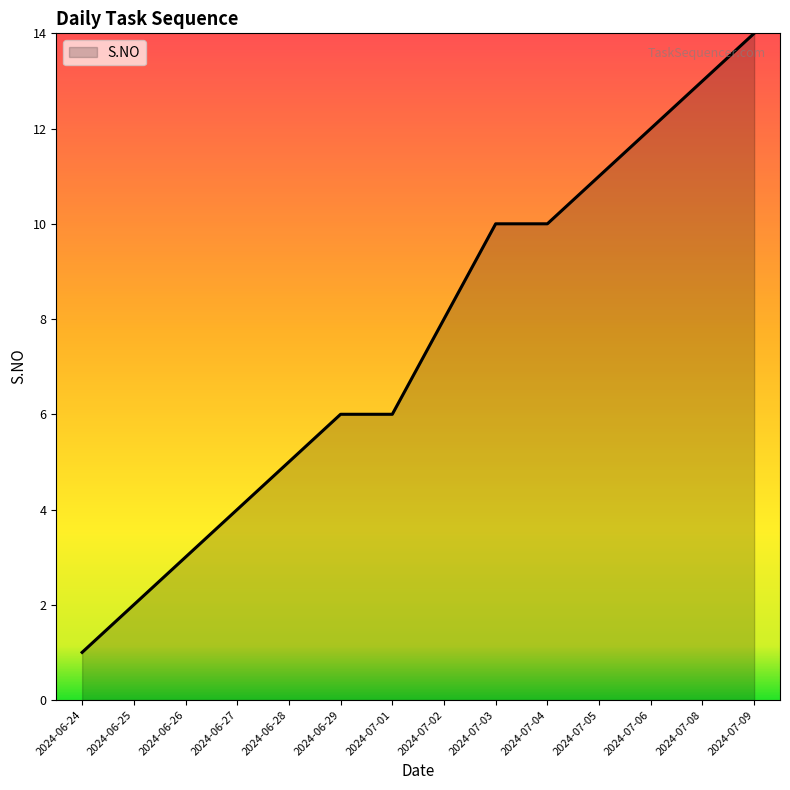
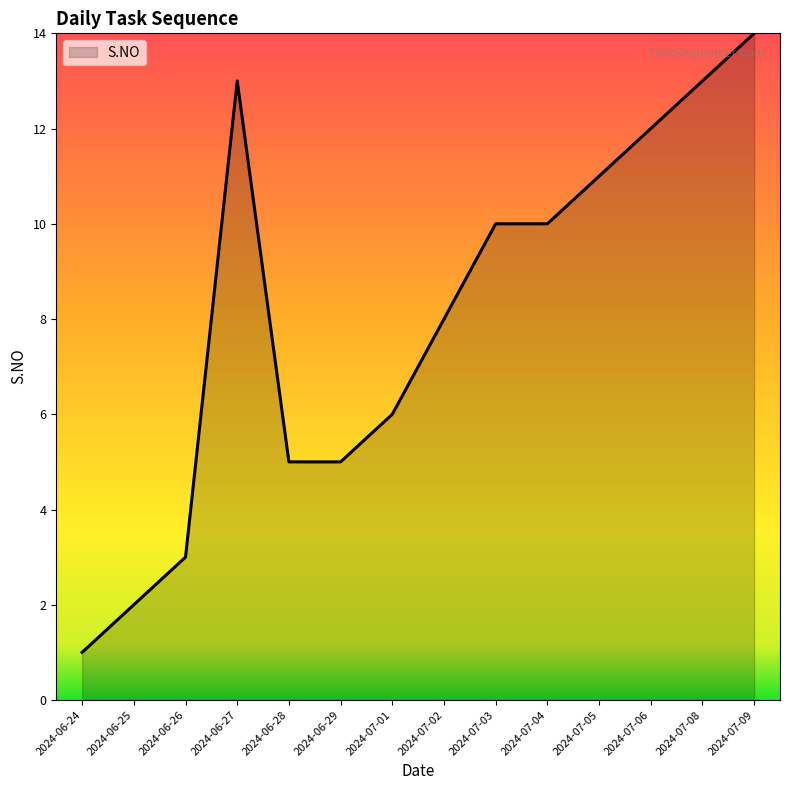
2024-06-27: 4 -> 13
2024-06-29: 6 -> 5
